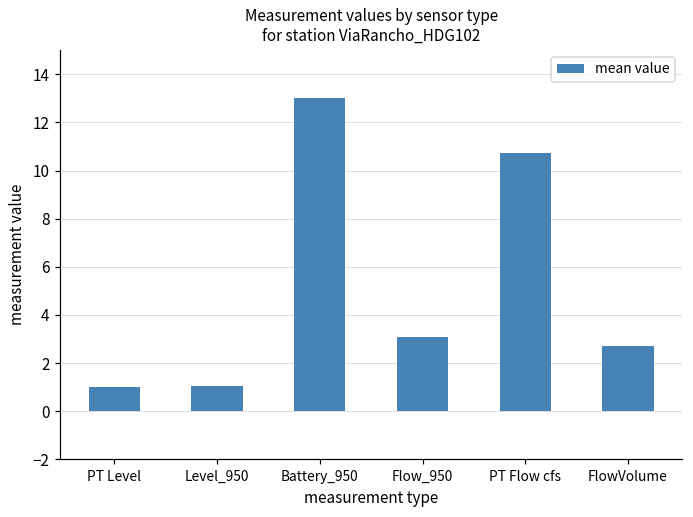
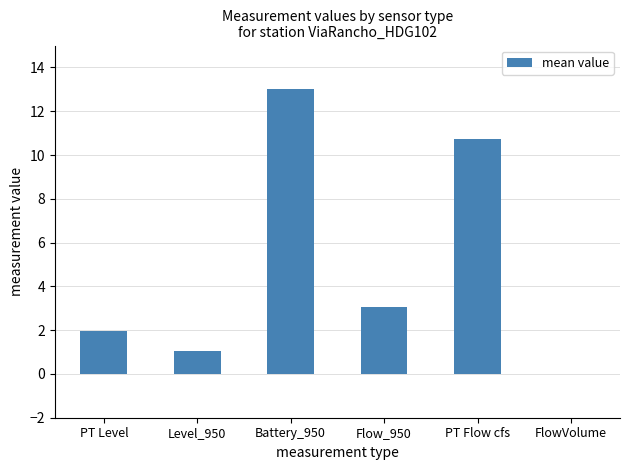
PT Level: 1.0 -> 2.0
FlowVolume: 2.7 -> 0.0
